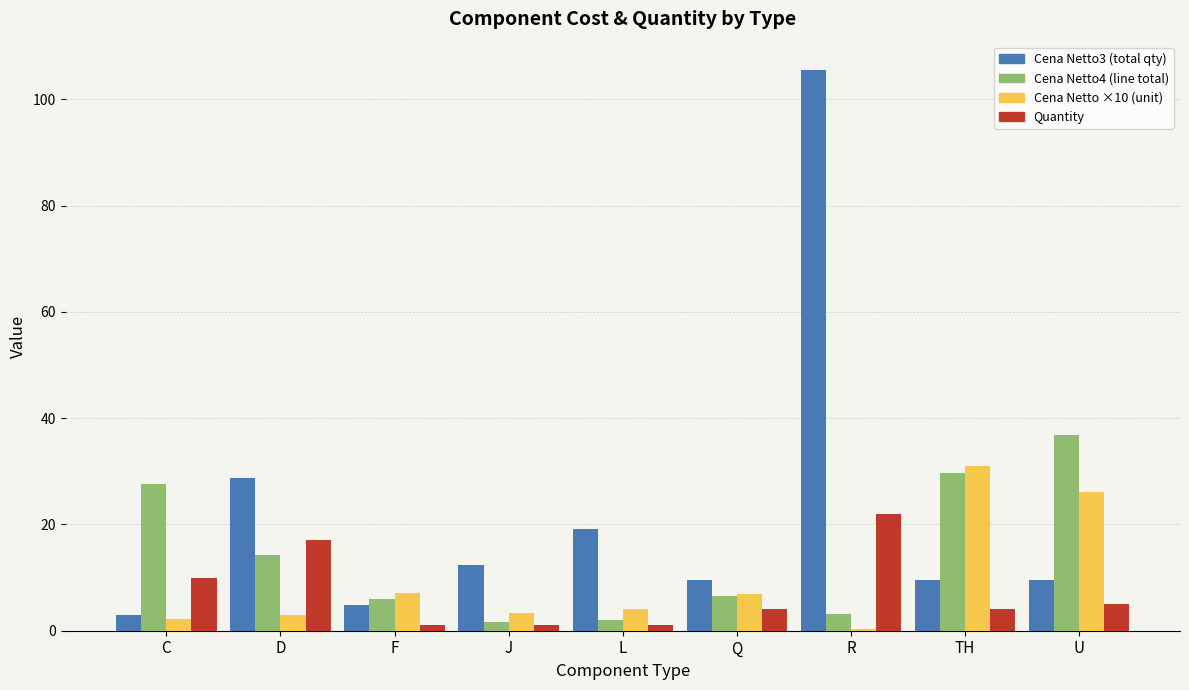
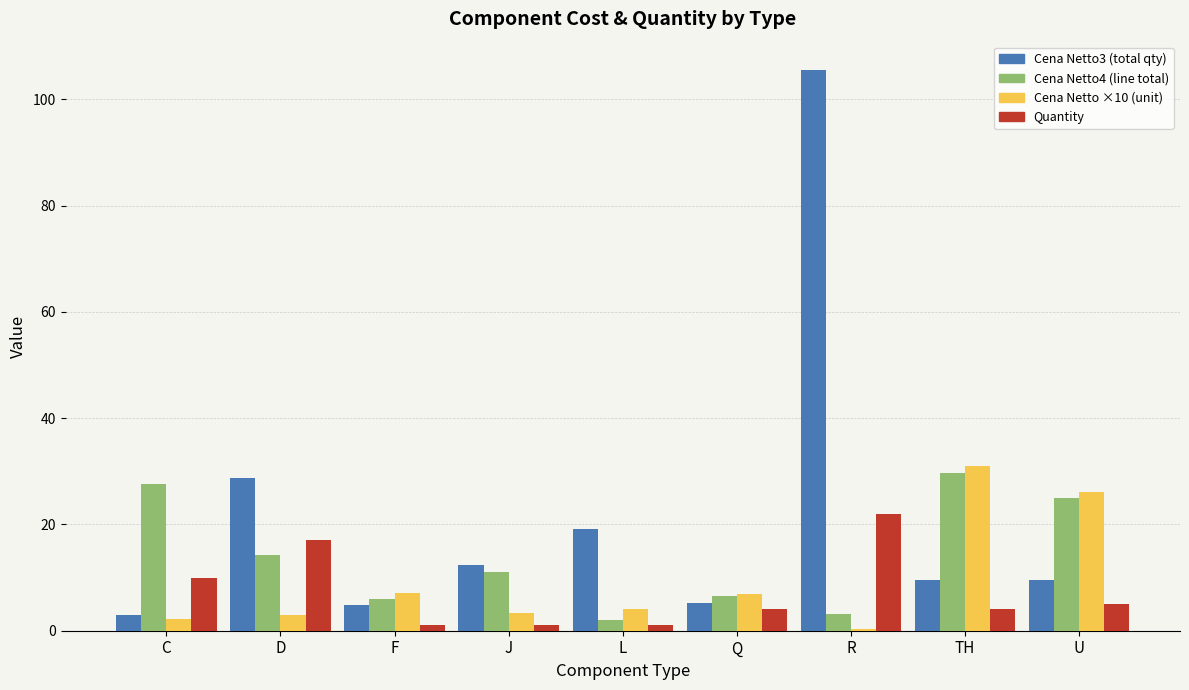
Cena Netto4 (line total), J: 2 -> 11
Cena Netto3 (total qty), Q: 10 -> 5
Cena Netto4 (line total), U: 37 -> 25
